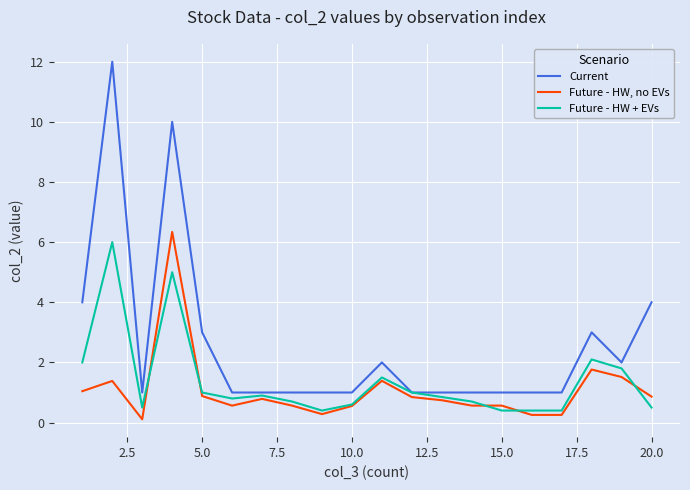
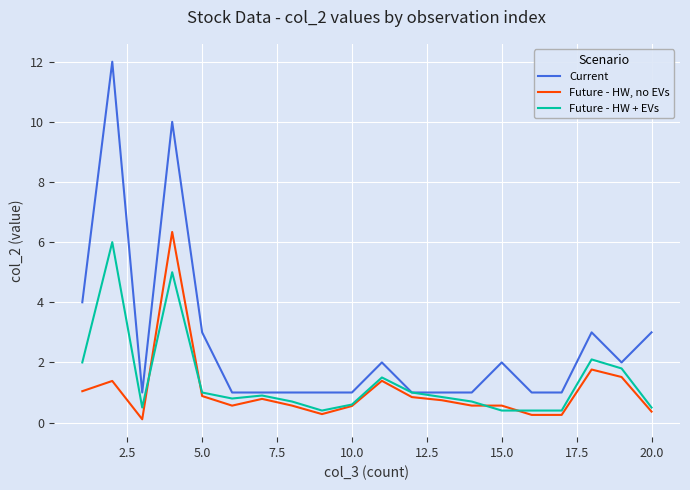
Current, 15.0: 1 -> 2
Current, 20.0: 4 -> 3
Future - HW, no EVs, 20.0: 0.9 -> 0.4
